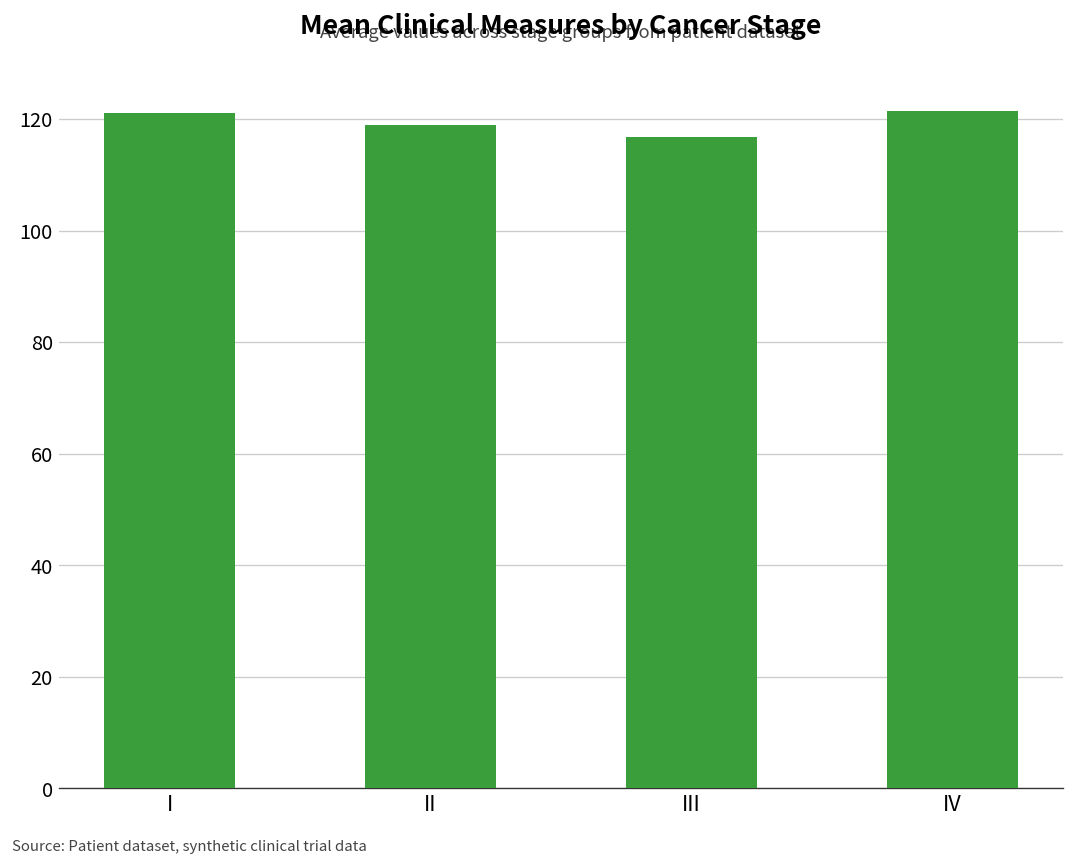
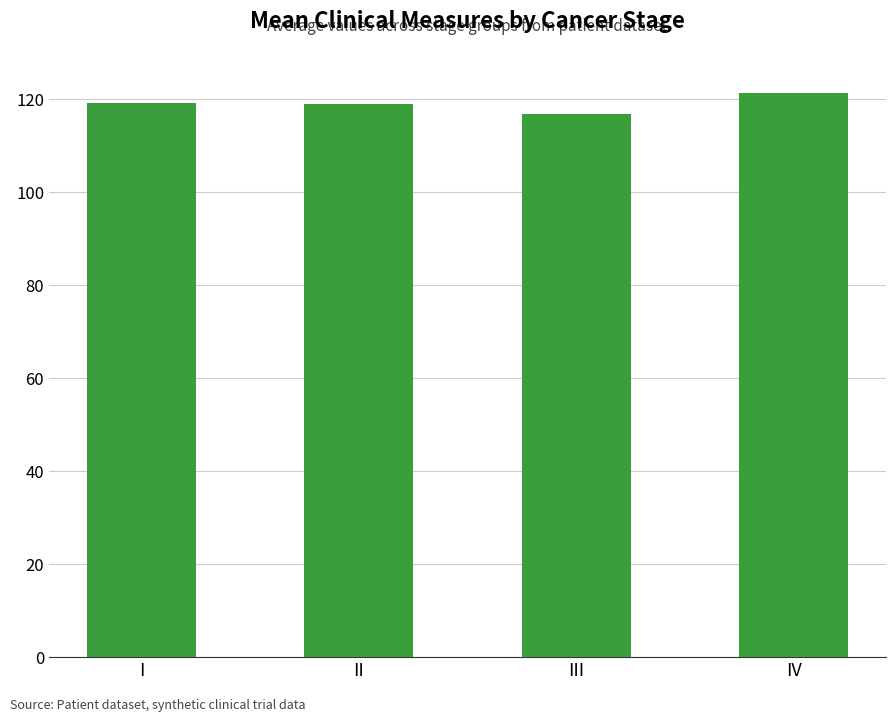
I: 121 -> 119
